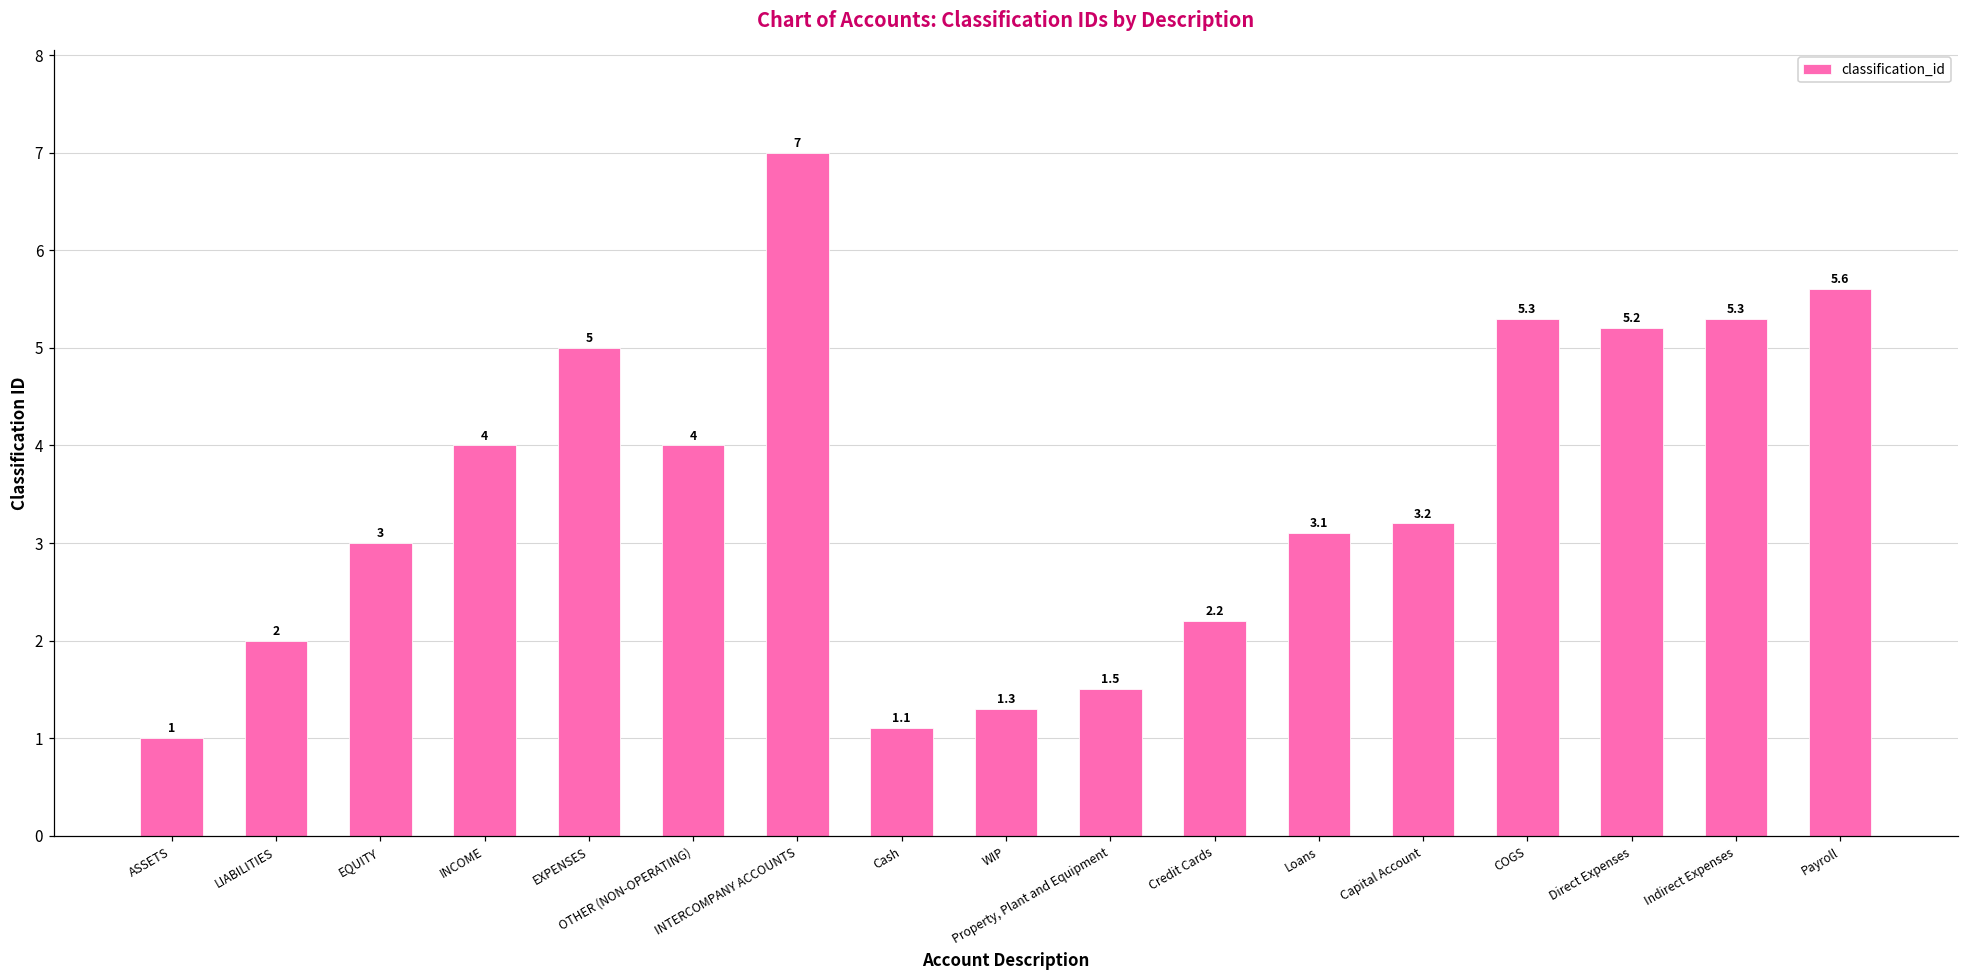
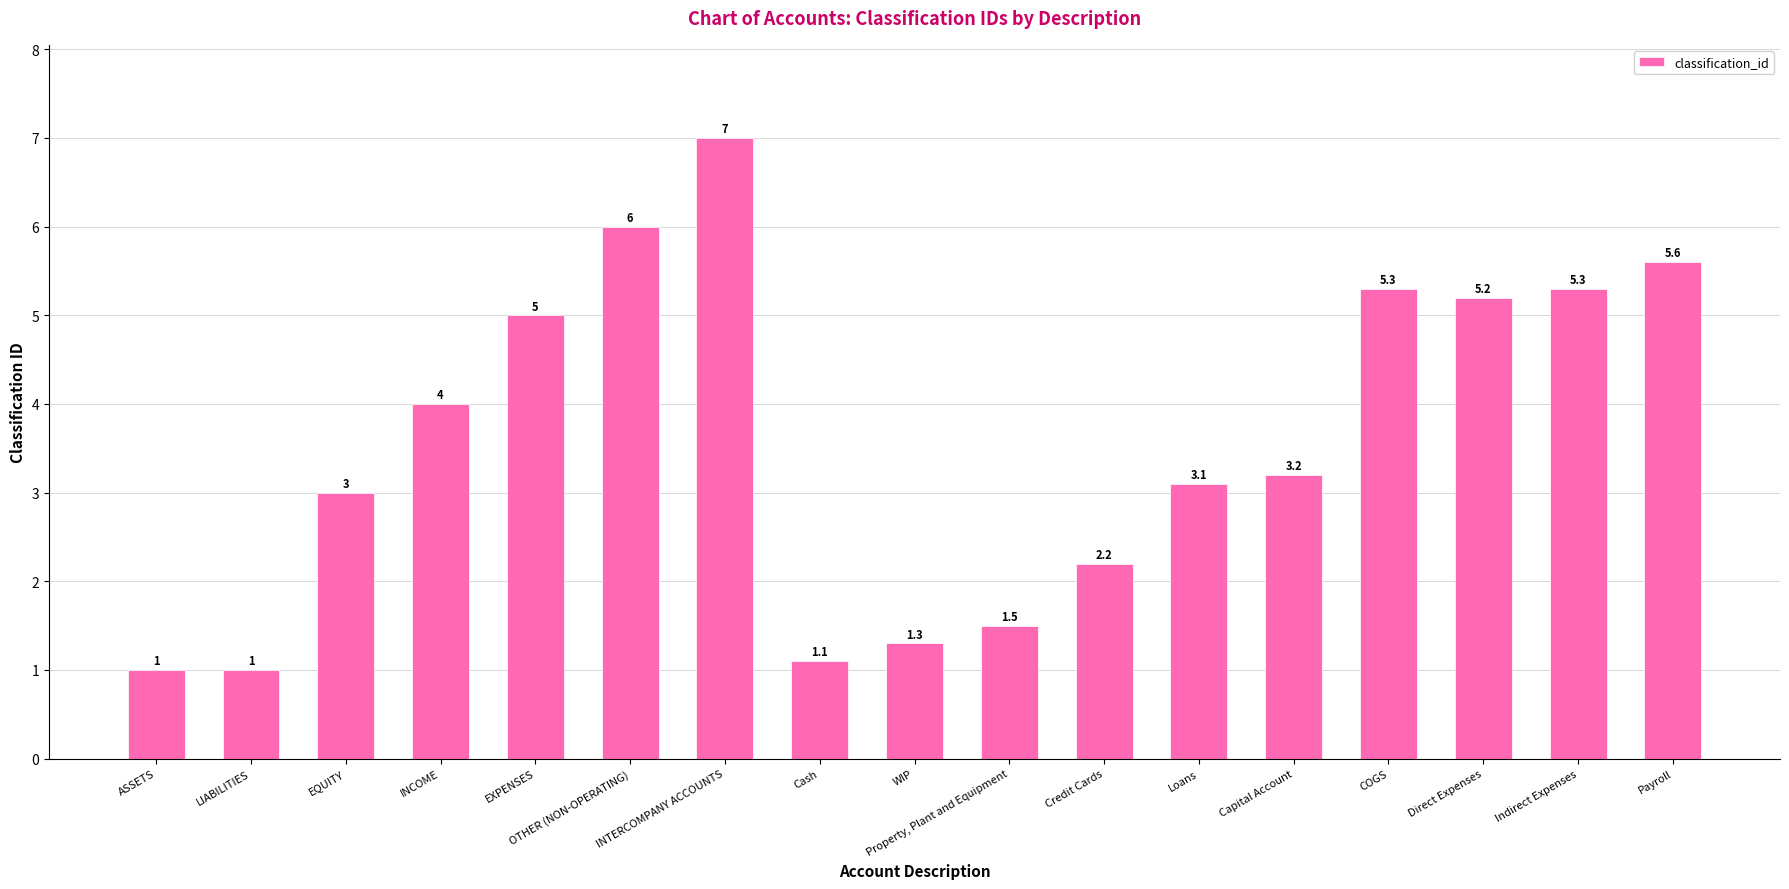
LIABILITIES: 2 -> 1
OTHER (NON-OPERATING): 4 -> 6
